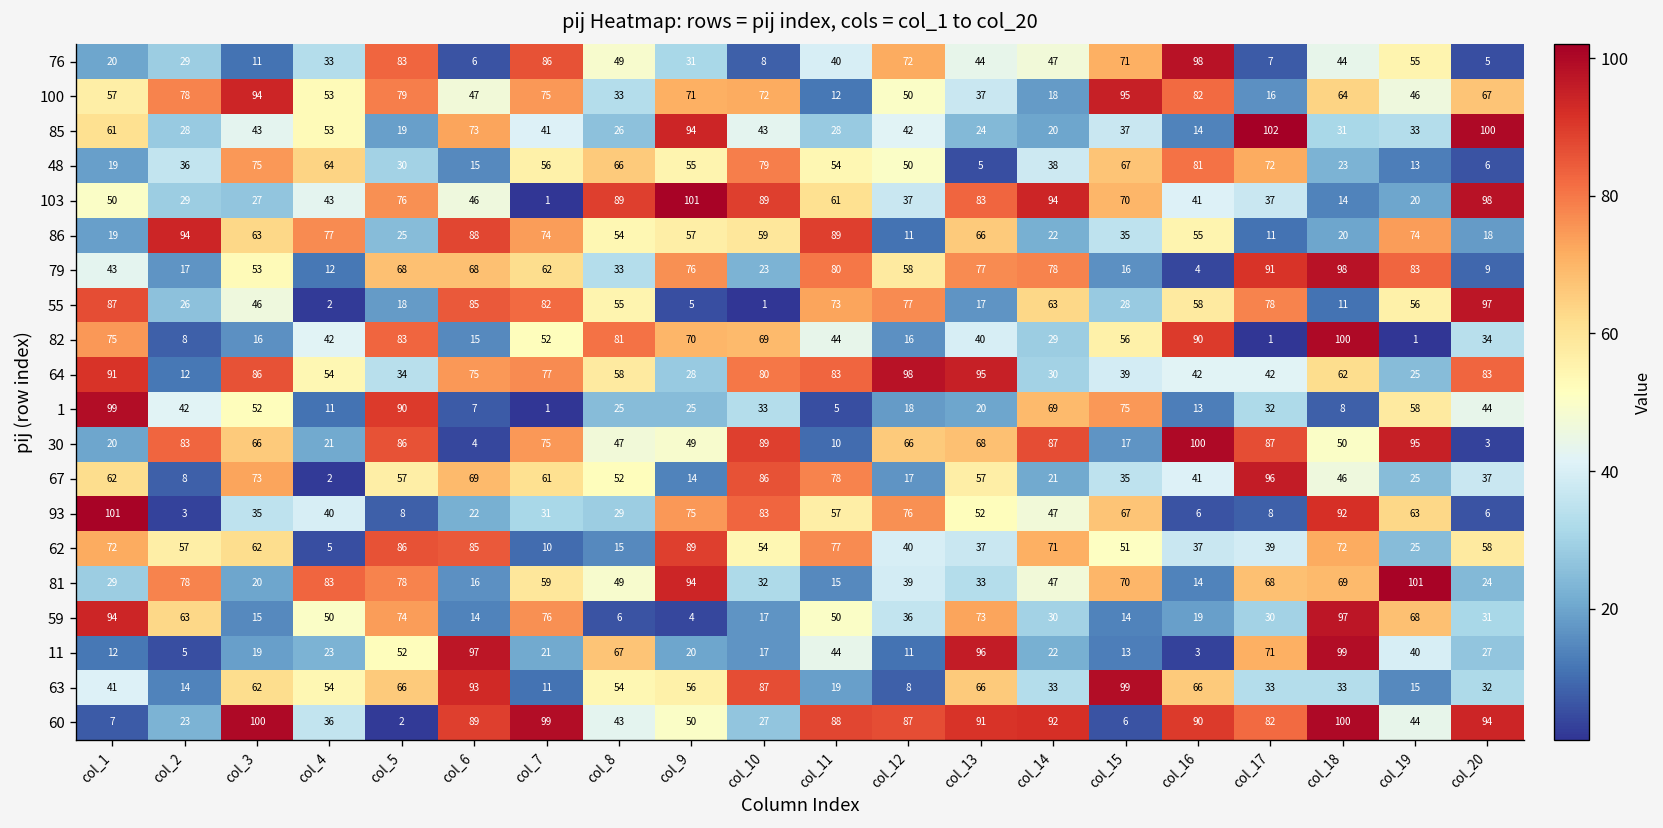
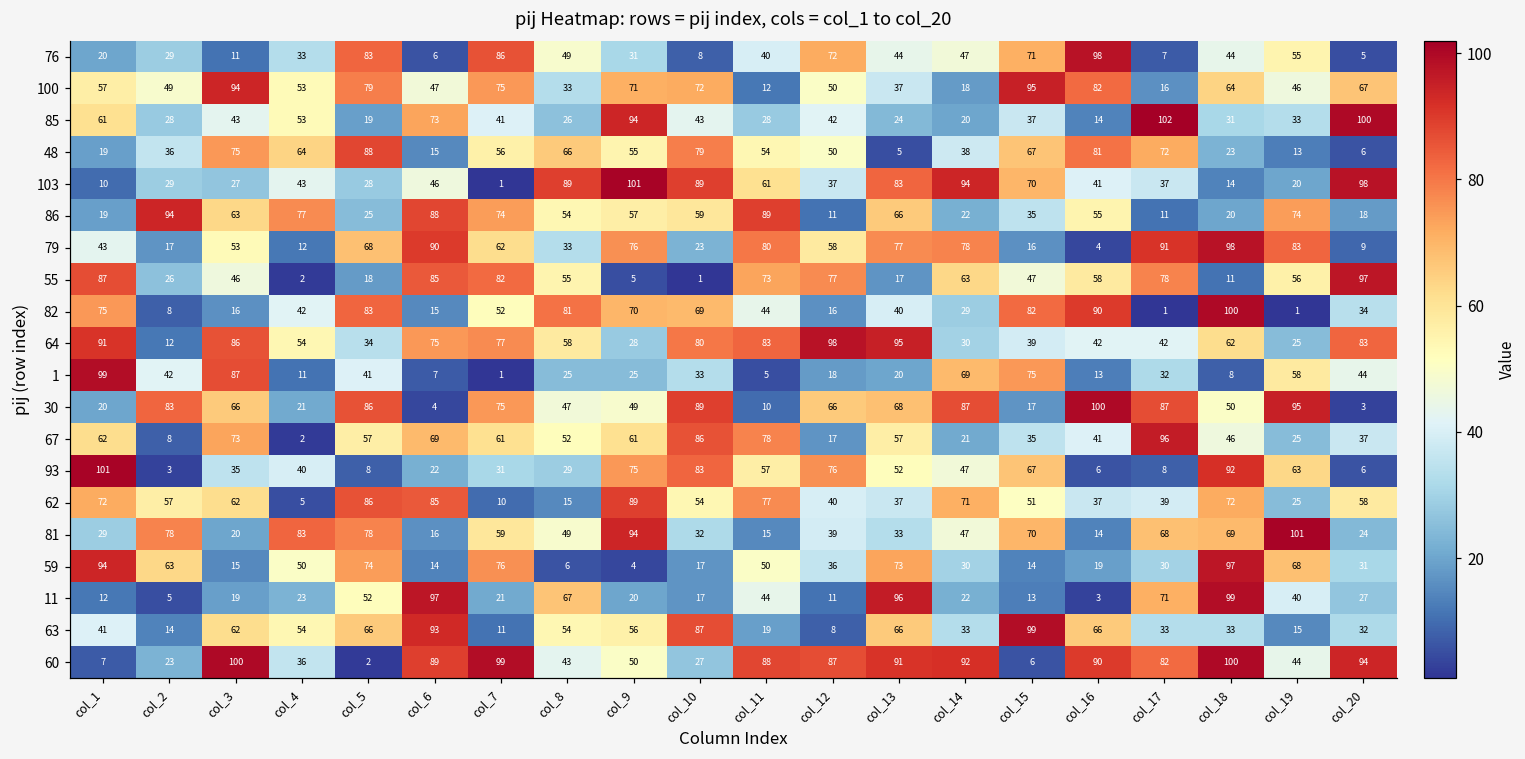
100, col_2: 78 -> 49
48, col_5: 30 -> 88
103, col_1: 50 -> 10
103, col_5: 76 -> 28
79, col_6: 68 -> 90
55, col_15: 28 -> 47
82, col_15: 56 -> 82
1, col_3: 52 -> 87
1, col_5: 90 -> 41
67, col_9: 14 -> 61
